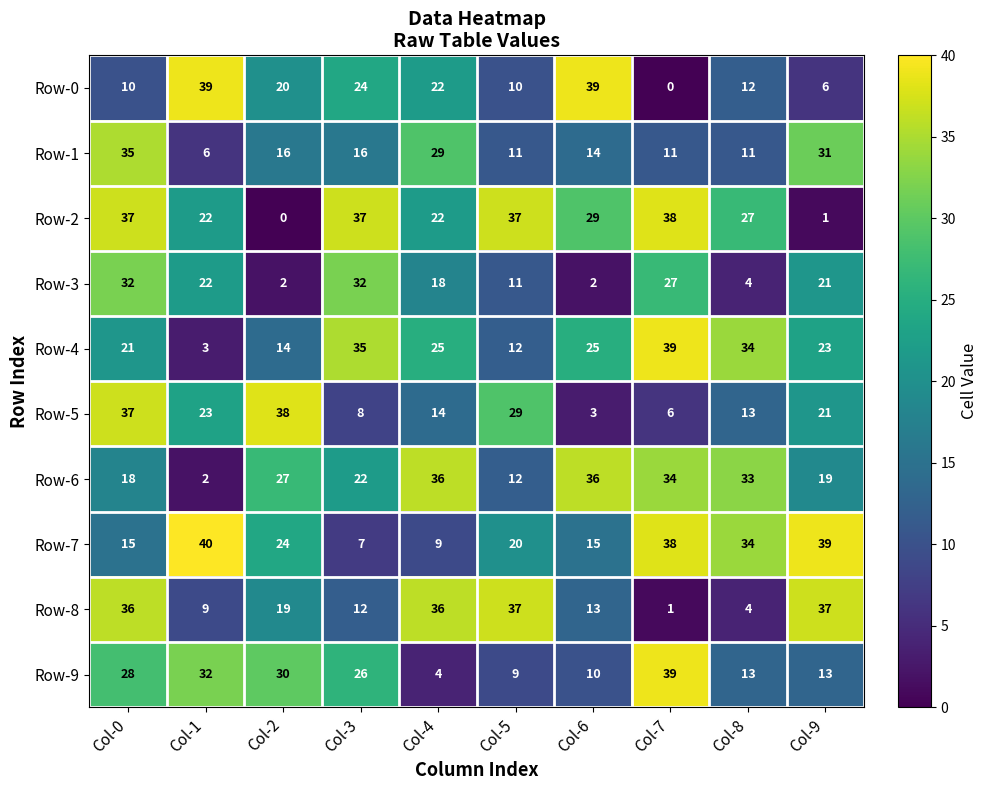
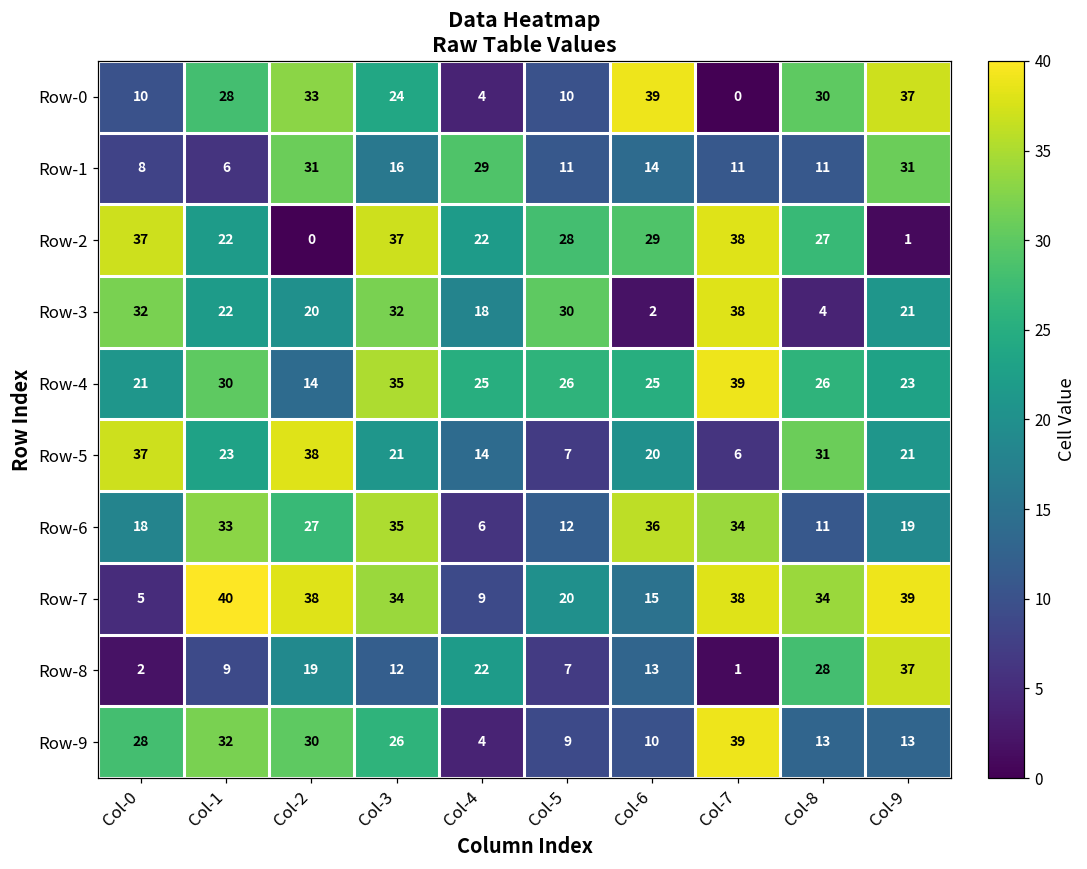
Row-0, Col-1: 39 -> 28
Row-0, Col-2: 20 -> 33
Row-0, Col-4: 22 -> 4
Row-0, Col-8: 12 -> 30
Row-0, Col-9: 6 -> 37
Row-1, Col-0: 35 -> 8
Row-1, Col-2: 16 -> 31
Row-2, Col-5: 37 -> 28
Row-3, Col-2: 2 -> 20
Row-3, Col-5: 11 -> 30
Row-3, Col-7: 27 -> 38
Row-4, Col-1: 3 -> 30
Row-4, Col-5: 12 -> 26
Row-4, Col-8: 34 -> 26
Row-5, Col-3: 8 -> 21
Row-5, Col-5: 29 -> 7
Row-5, Col-6: 3 -> 20
Row-5, Col-8: 13 -> 31
Row-6, Col-1: 2 -> 33
Row-6, Col-3: 22 -> 35
Row-6, Col-4: 36 -> 6
Row-6, Col-8: 33 -> 11
Row-7, Col-0: 15 -> 5
Row-7, Col-2: 24 -> 38
Row-7, Col-3: 7 -> 34
Row-8, Col-0: 36 -> 2
Row-8, Col-4: 36 -> 22
Row-8, Col-5: 37 -> 7
Row-8, Col-8: 4 -> 28
